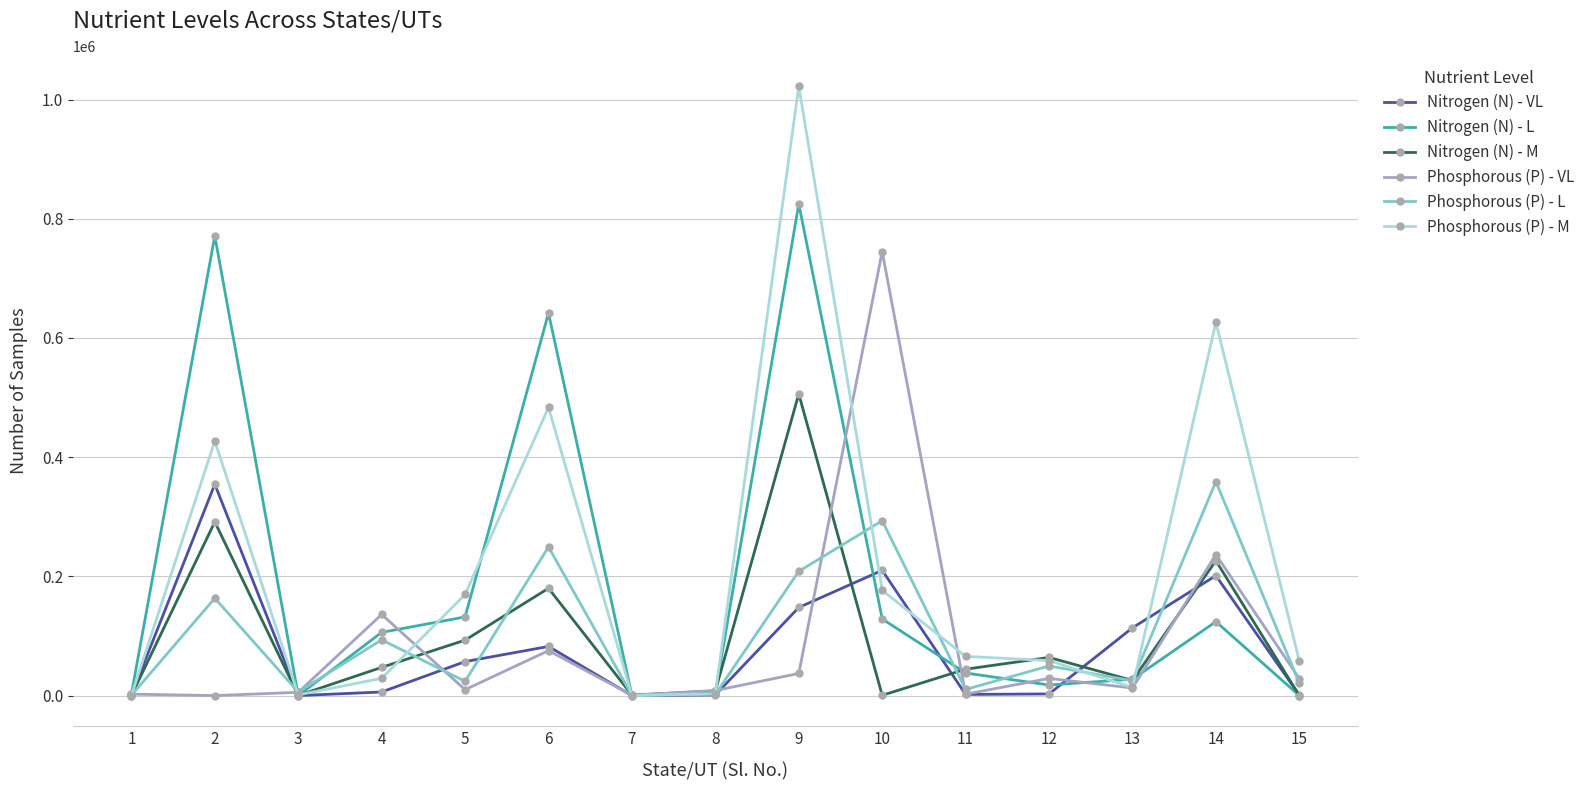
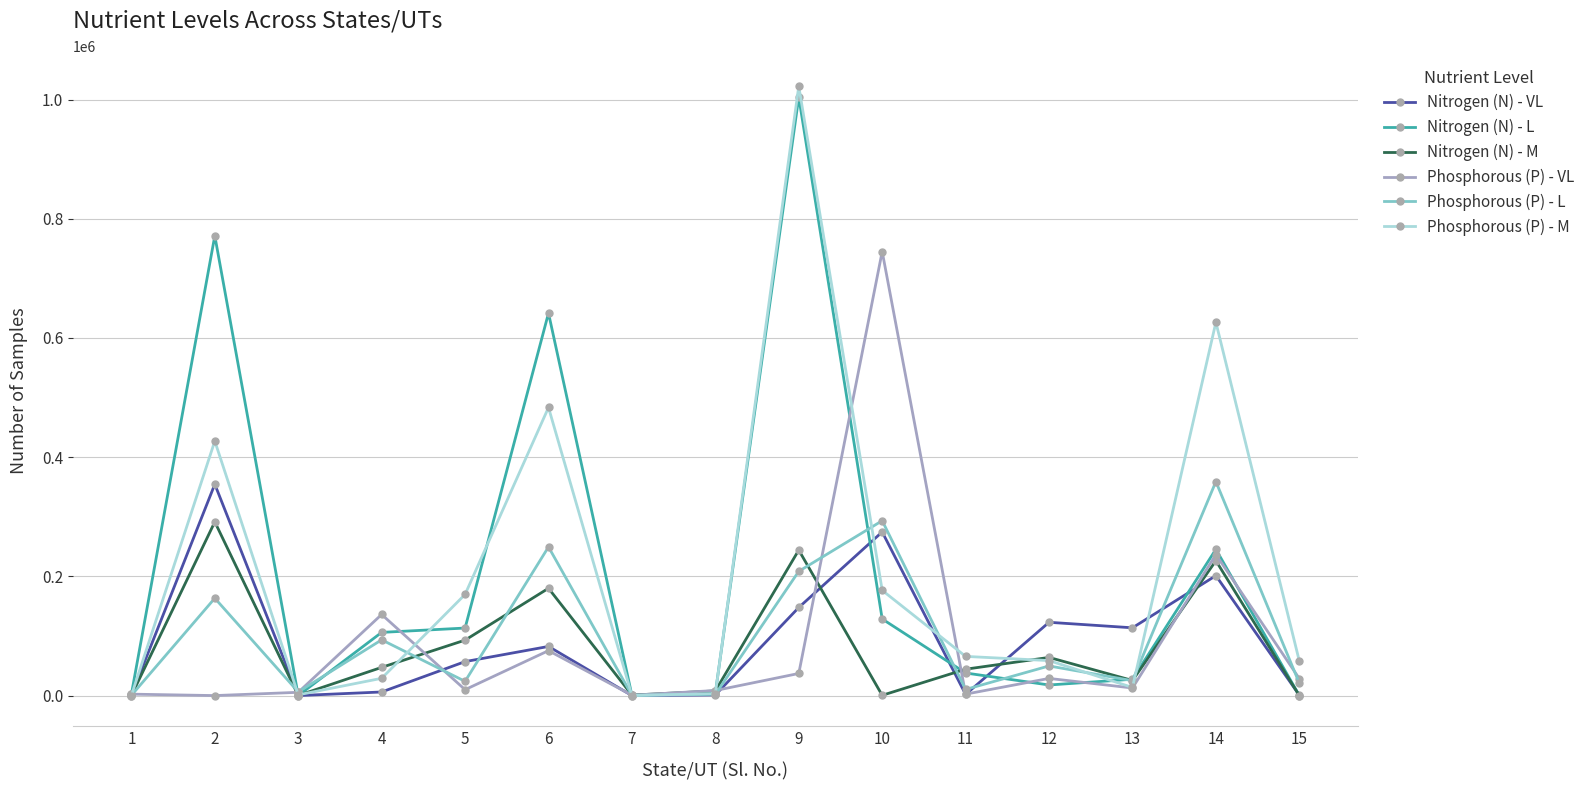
Nitrogen (N) - L, 5: 130000 -> 110000
Nitrogen (N) - L, 9: 820000 -> 1000000
Nitrogen (N) - M, 9: 510000 -> 240000
Nitrogen (N) - VL, 10: 210000 -> 270000
Nitrogen (N) - VL, 12: 0 -> 120000
Nitrogen (N) - L, 14: 120000 -> 250000
